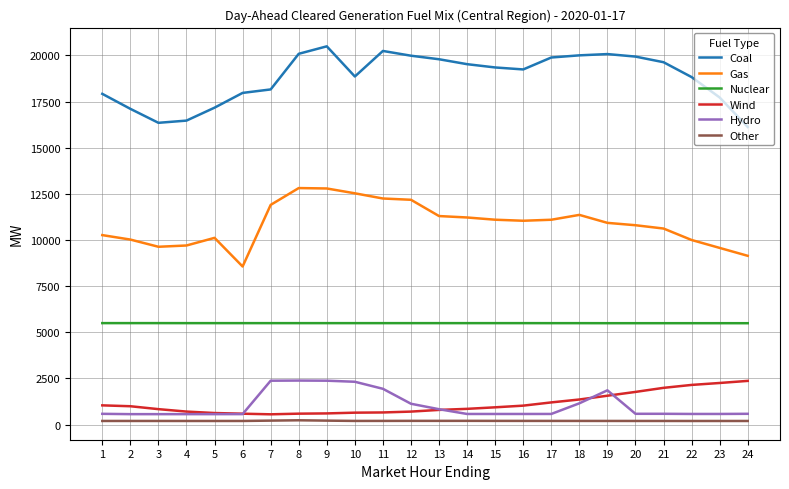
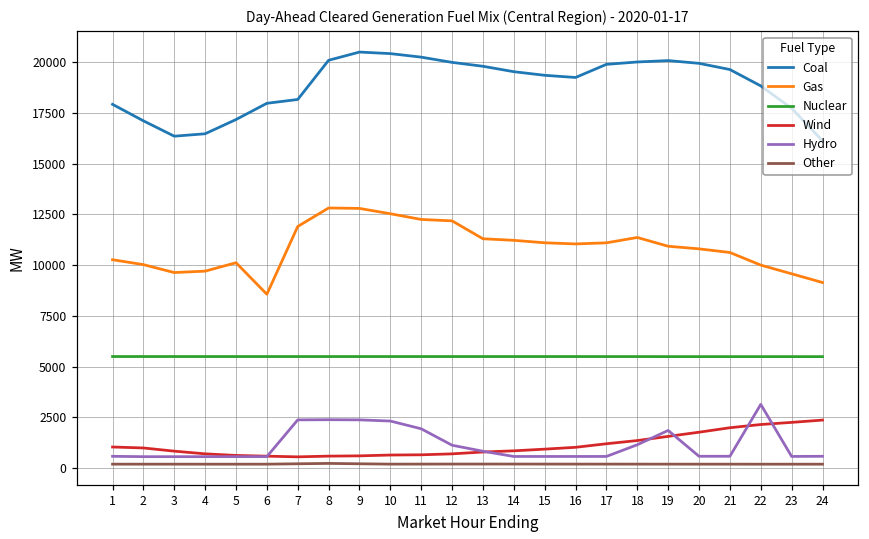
Coal, 10: 18900 -> 20400
Hydro, 22: 600 -> 3100
